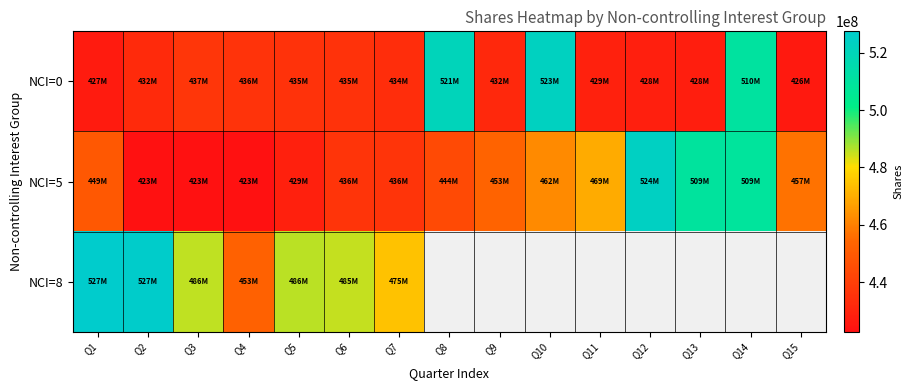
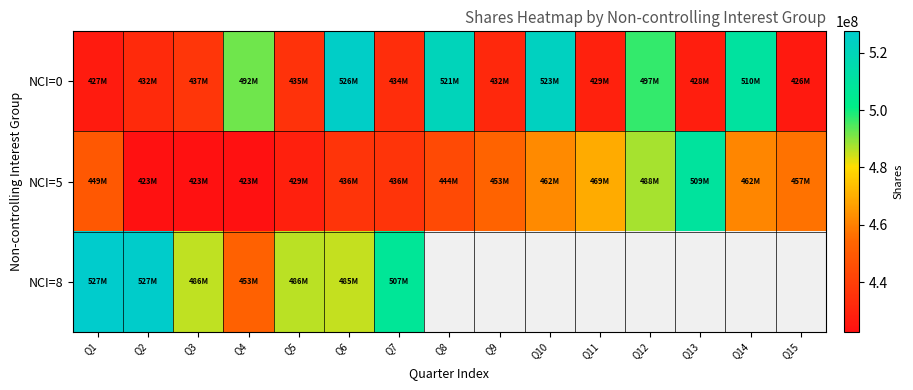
NCI=0, Q4: 436M -> 492M
NCI=0, Q6: 435M -> 526M
NCI=0, Q12: 428M -> 497M
NCI=5, Q12: 524M -> 488M
NCI=5, Q14: 509M -> 462M
NCI=8, Q7: 475M -> 507M
